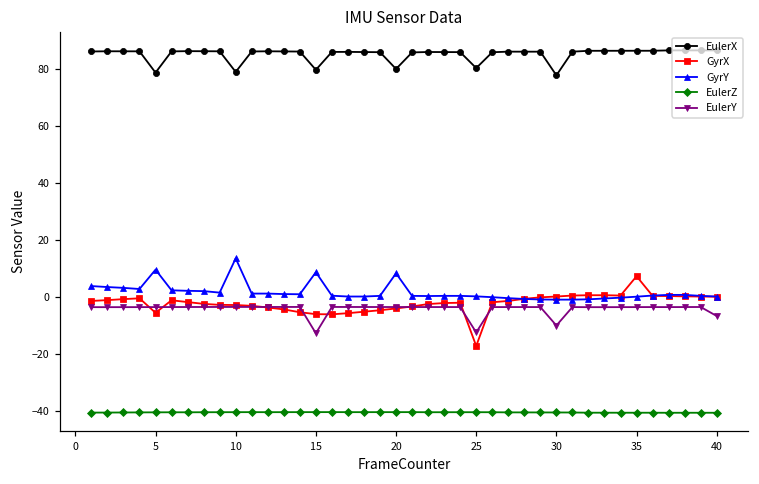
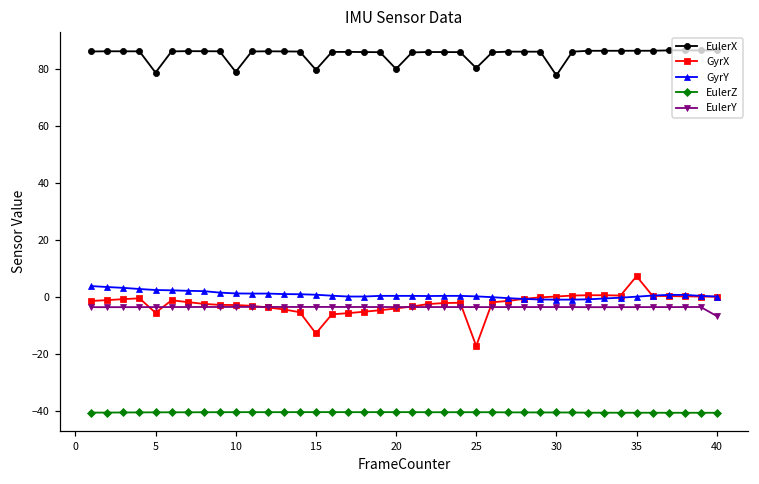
GyrY, 5: 9 -> 2
GyrY, 10: 13 -> 1
GyrX, 15: -6 -> -13
GyrY, 15: 9 -> 1
EulerY, 15: -13 -> -4
GyrY, 20: 8 -> 0
EulerY, 25: -13 -> -4
EulerY, 30: -10 -> -4
